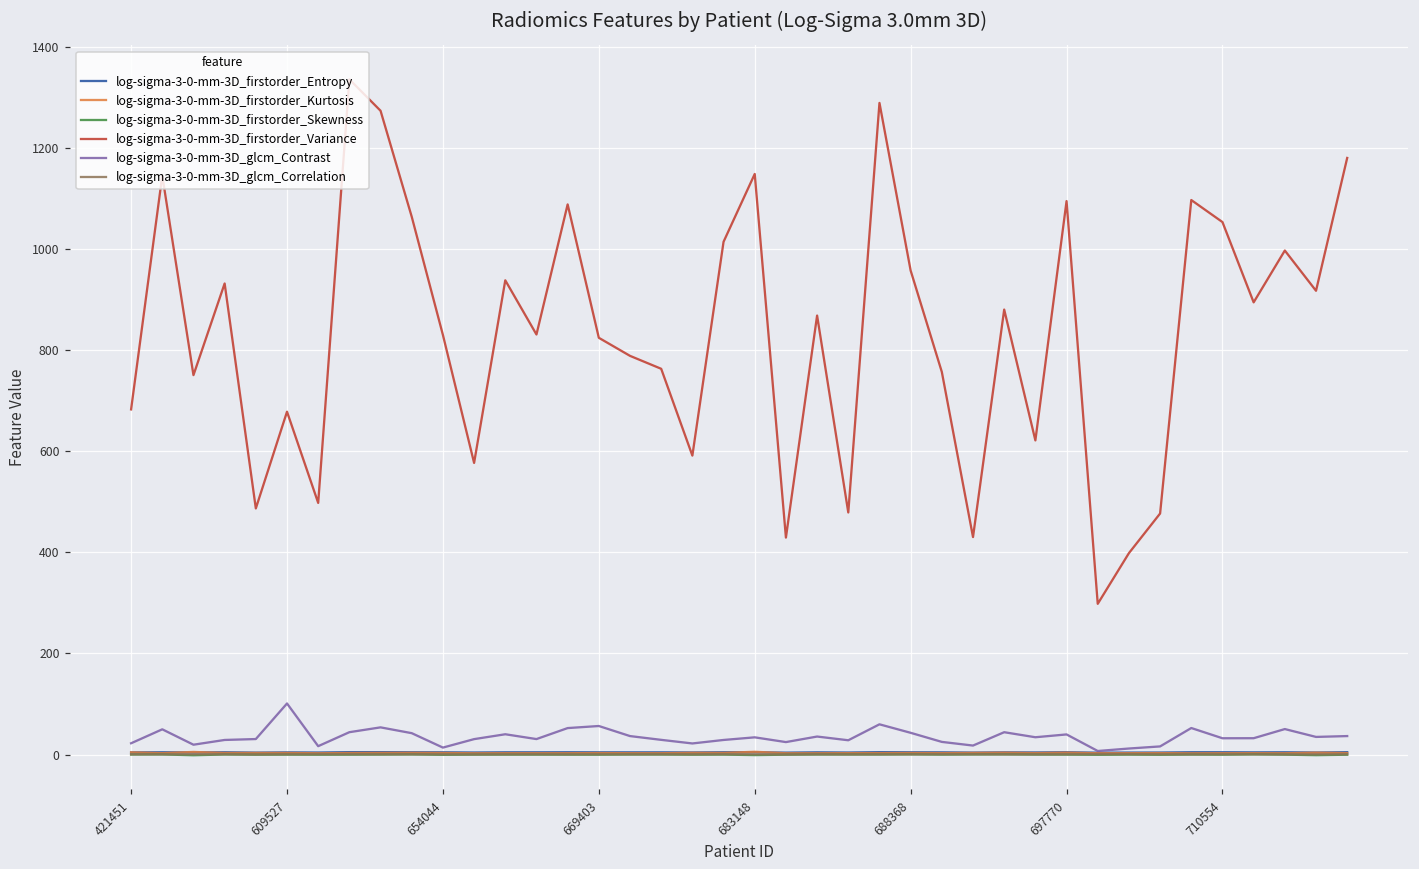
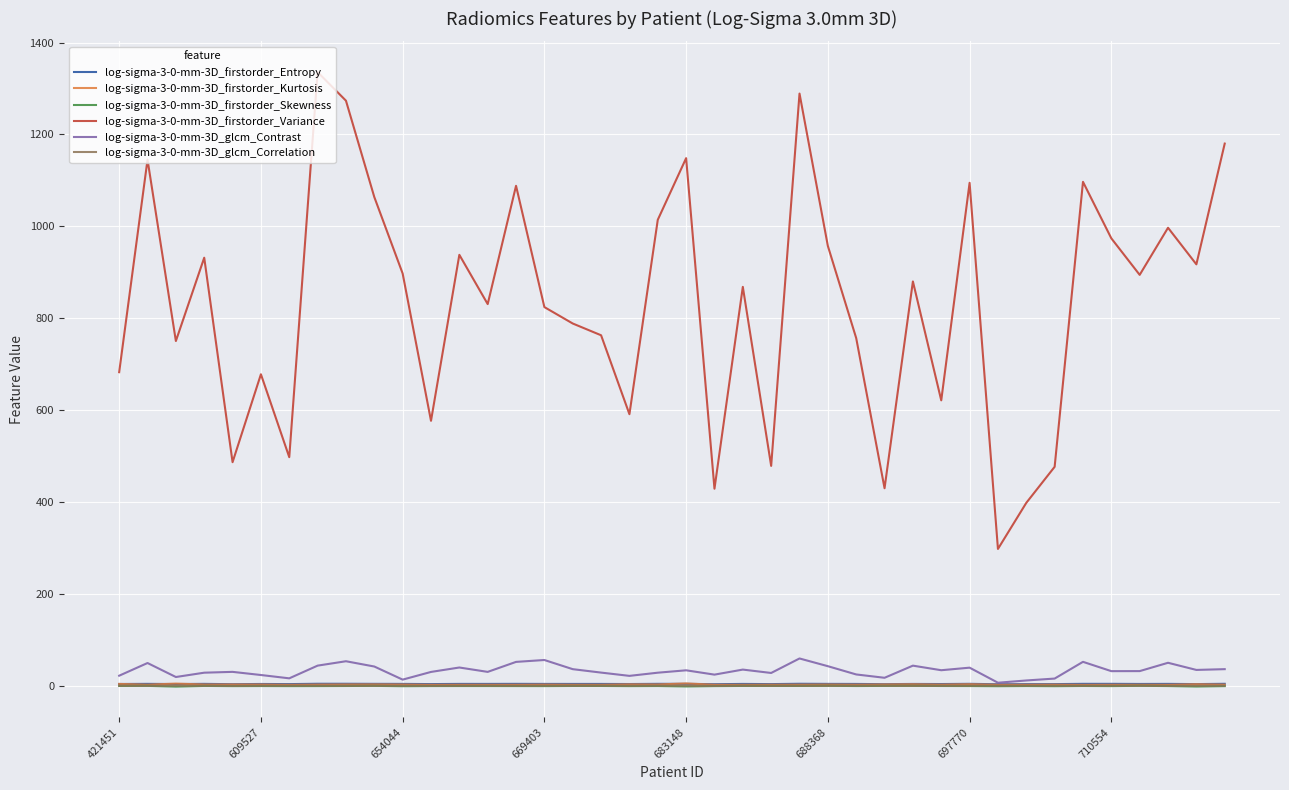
log-sigma-3-0-mm-3D_glcm_Contrast, 609527: 100 -> 20
log-sigma-3-0-mm-3D_firstorder_Variance, 654044: 830 -> 900
log-sigma-3-0-mm-3D_firstorder_Variance, 710554: 1050 -> 970
